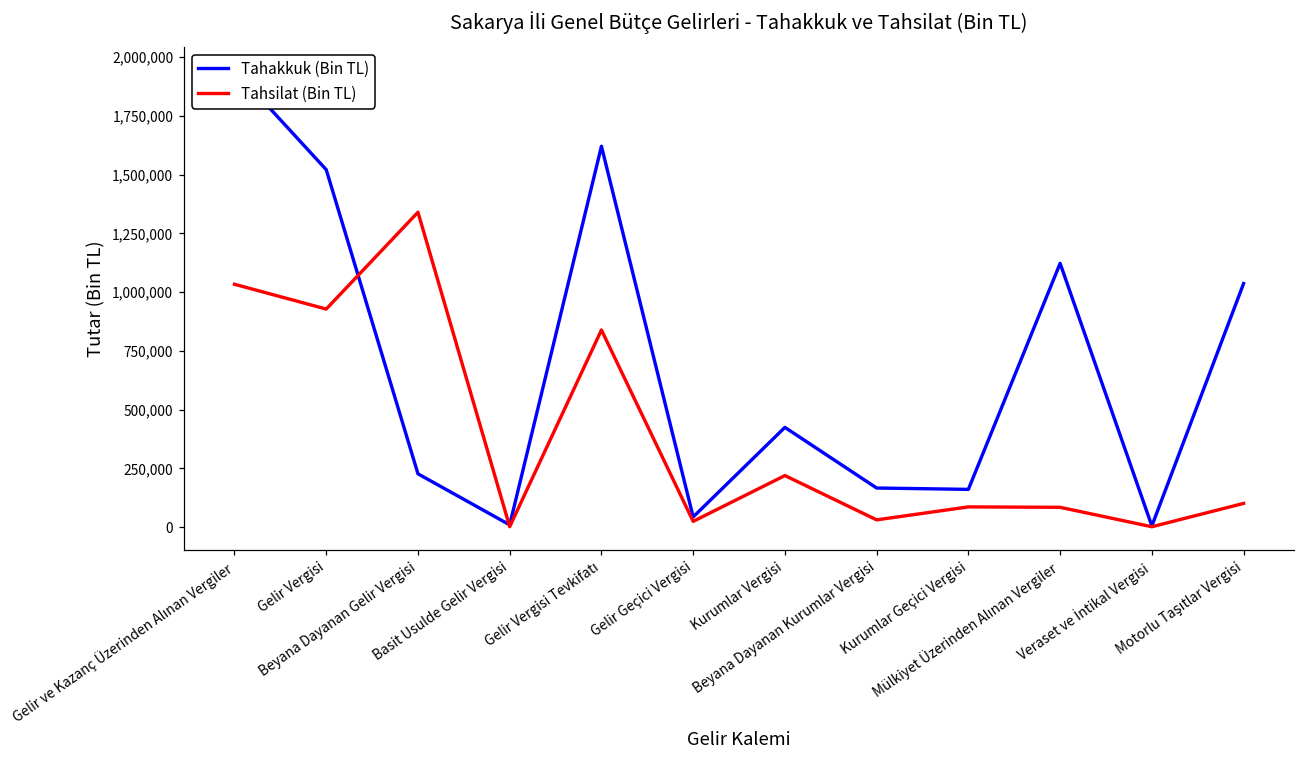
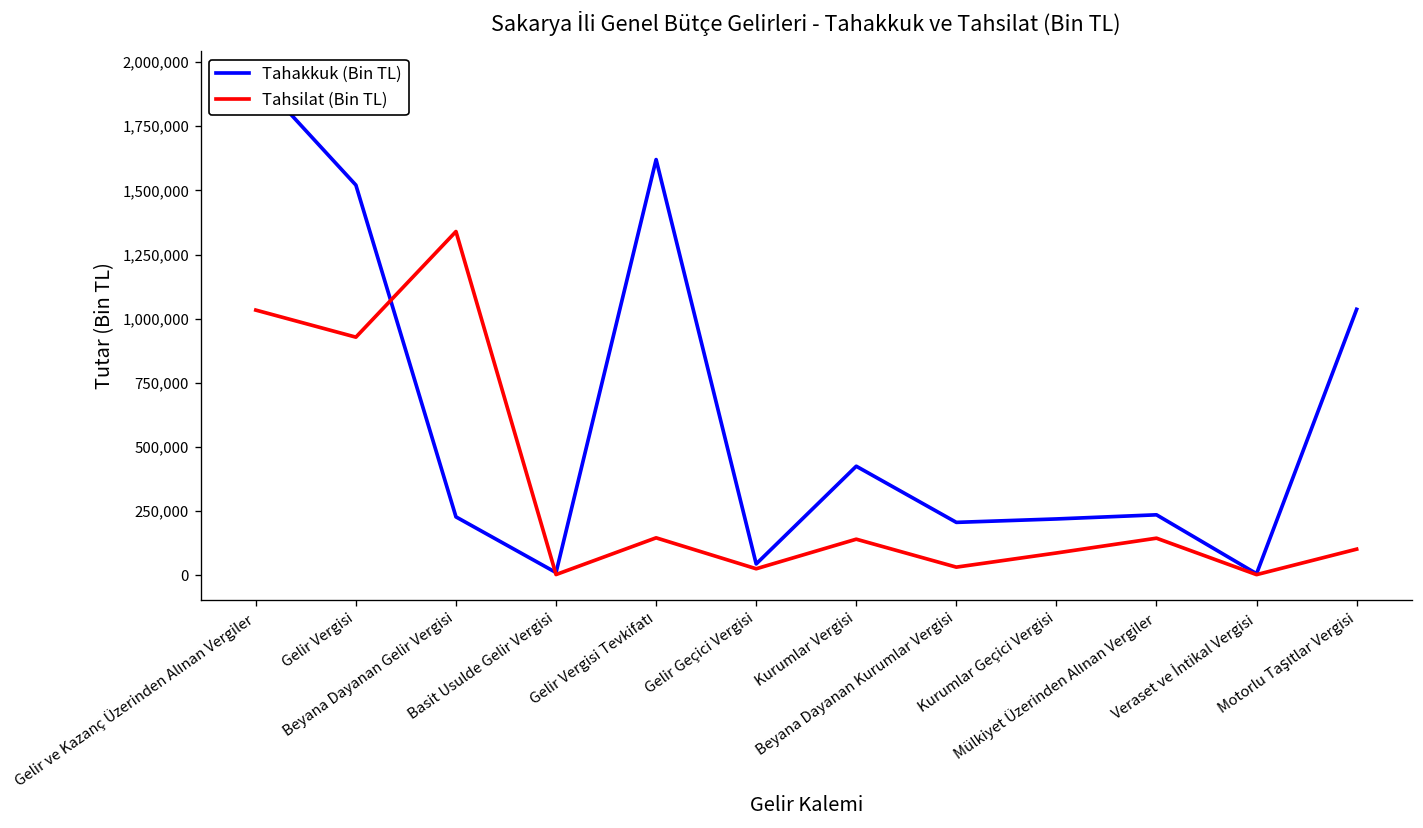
Tahsilat (Bin TL), Gelir Vergisi Tevkifatı: 840,000 -> 150,000
Tahsilat (Bin TL), Kurumlar Vergisi: 220,000 -> 140,000
Tahakkuk (Bin TL), Beyana Dayanan Kurumlar Vergisi: 170,000 -> 210,000
Tahakkuk (Bin TL), Kurumlar Geçici Vergisi: 160,000 -> 220,000
Tahakkuk (Bin TL), Mülkiyet Üzerinden Alınan Vergiler: 1,120,000 -> 240,000
Tahsilat (Bin TL), Mülkiyet Üzerinden Alınan Vergiler: 80,000 -> 140,000
